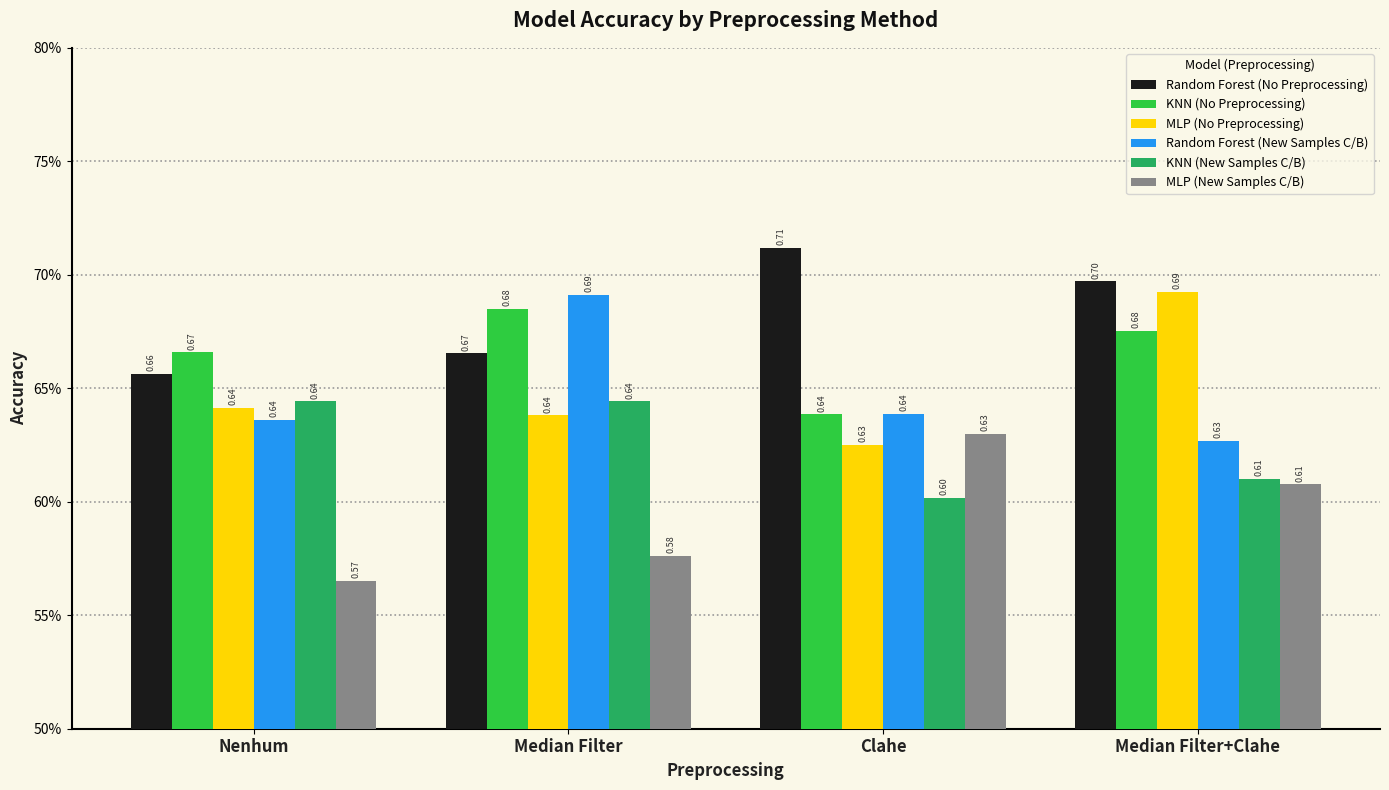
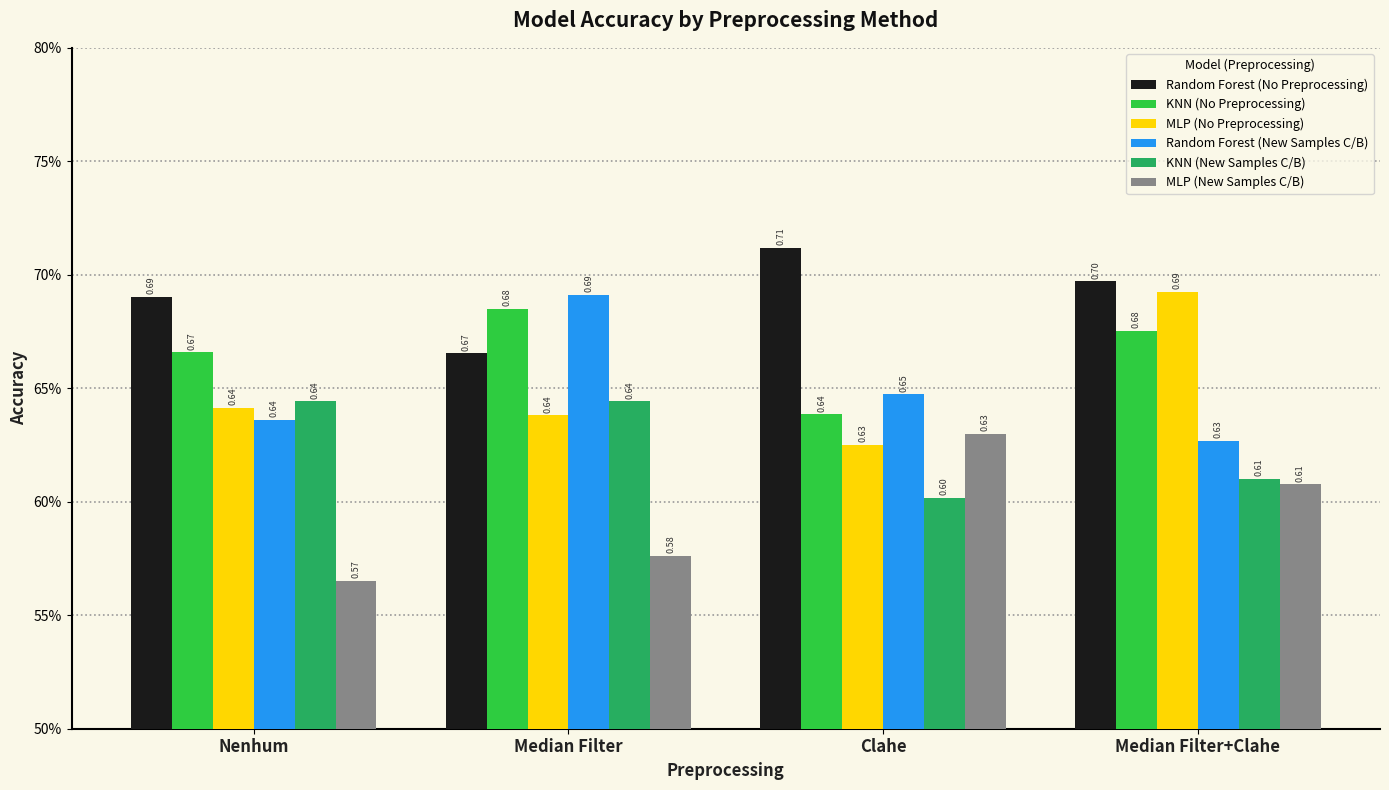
Random Forest (No Preprocessing), Nenhum: 0.66 -> 0.69
Random Forest (New Samples C/B), Clahe: 0.64 -> 0.65
